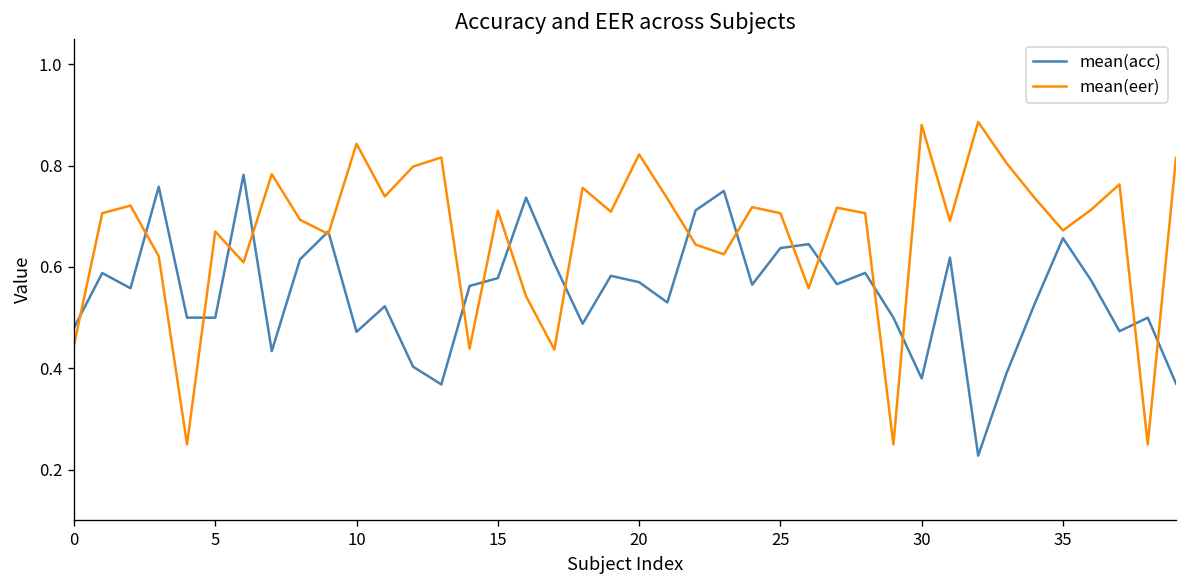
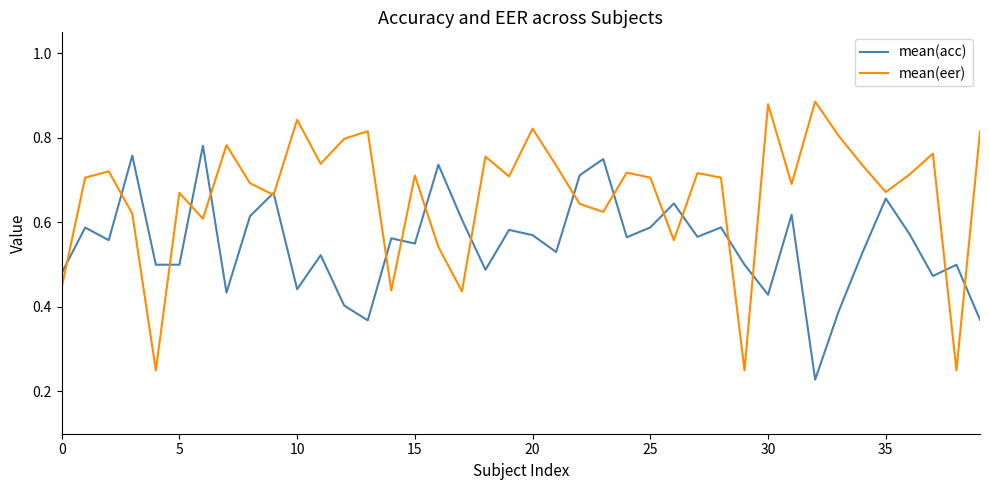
mean(acc), 10: 0.47 -> 0.44
mean(acc), 15: 0.58 -> 0.55
mean(acc), 25: 0.64 -> 0.59
mean(acc), 30: 0.38 -> 0.43
